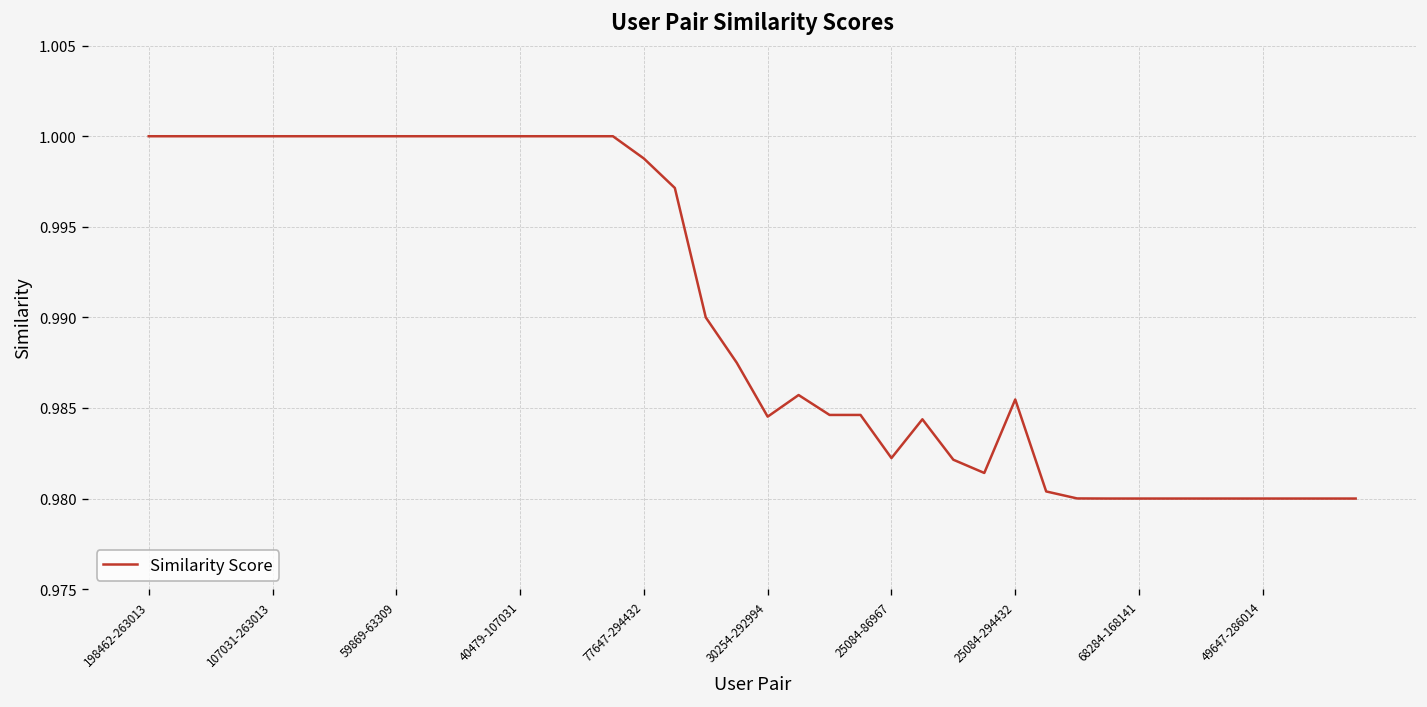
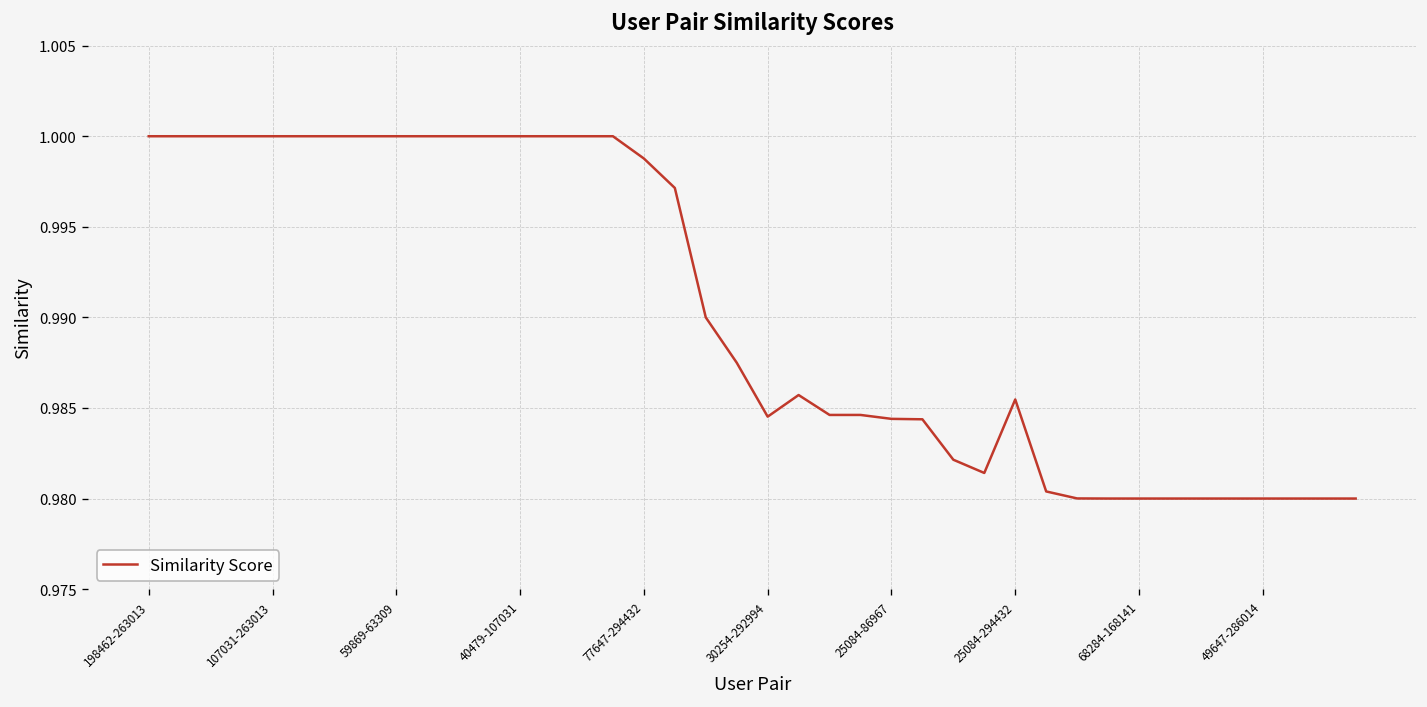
25084-86967: 0.9822 -> 0.9844
